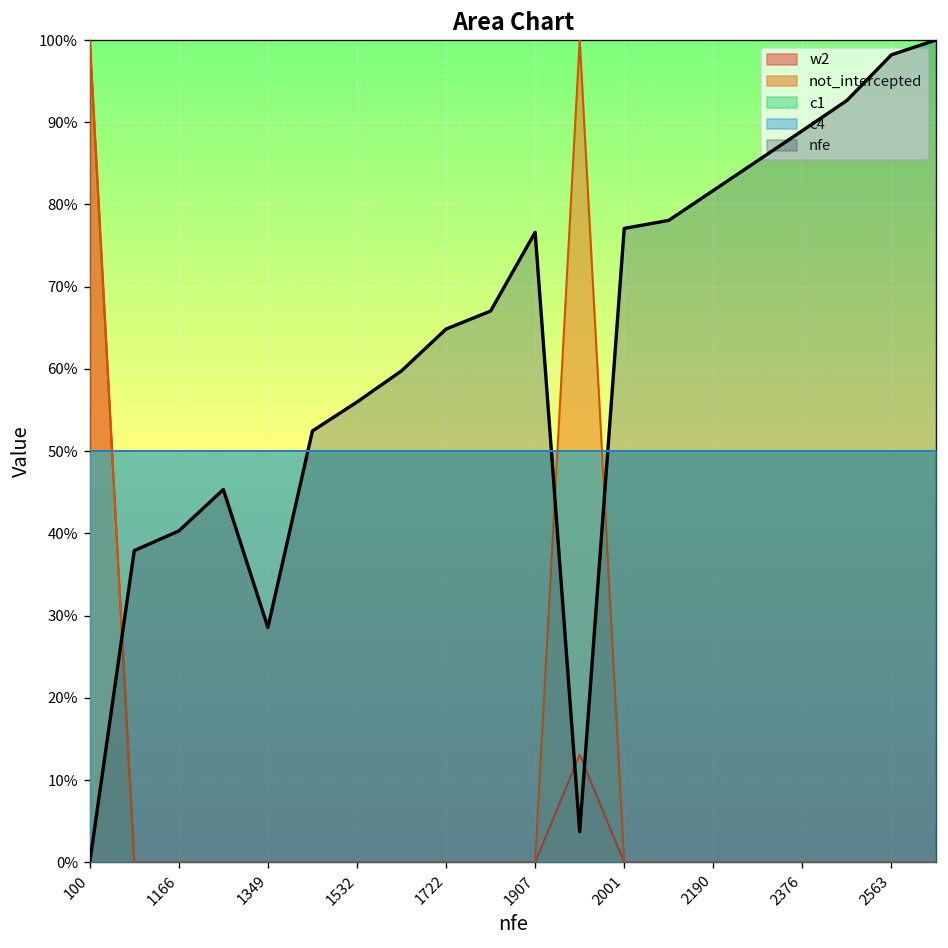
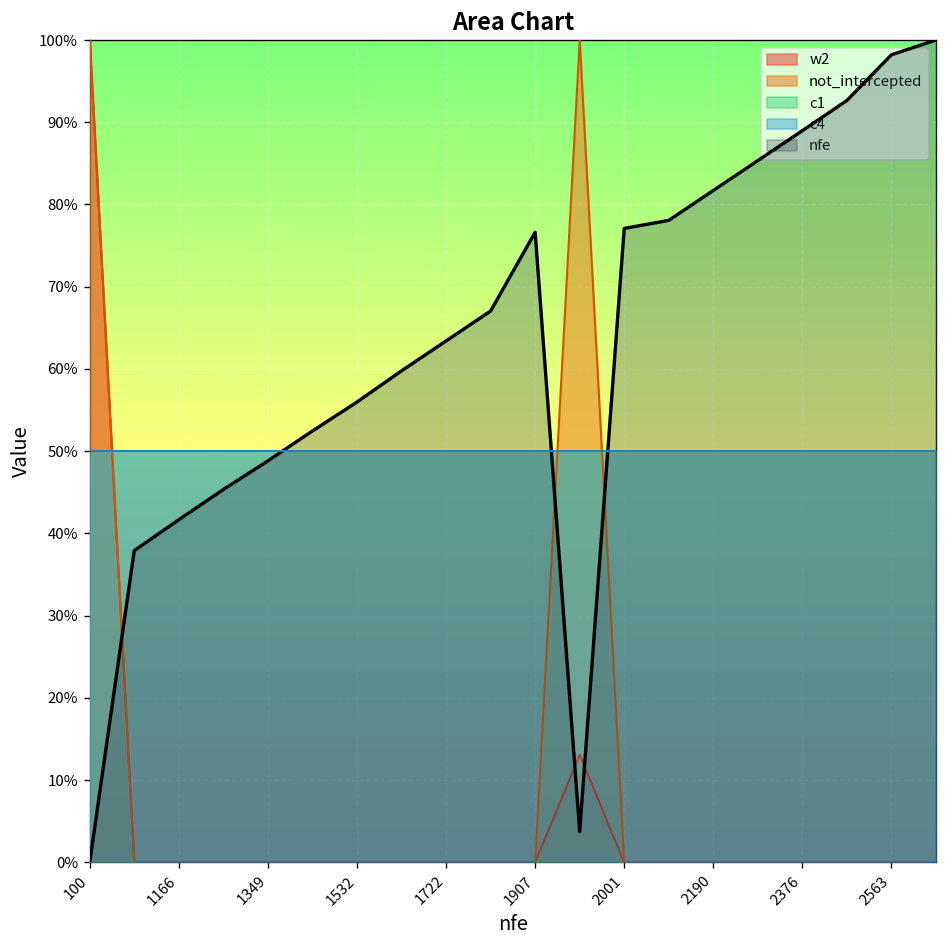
nfe, 1166: 40% -> 42%
nfe, 1349: 29% -> 49%
nfe, 1722: 65% -> 63%
